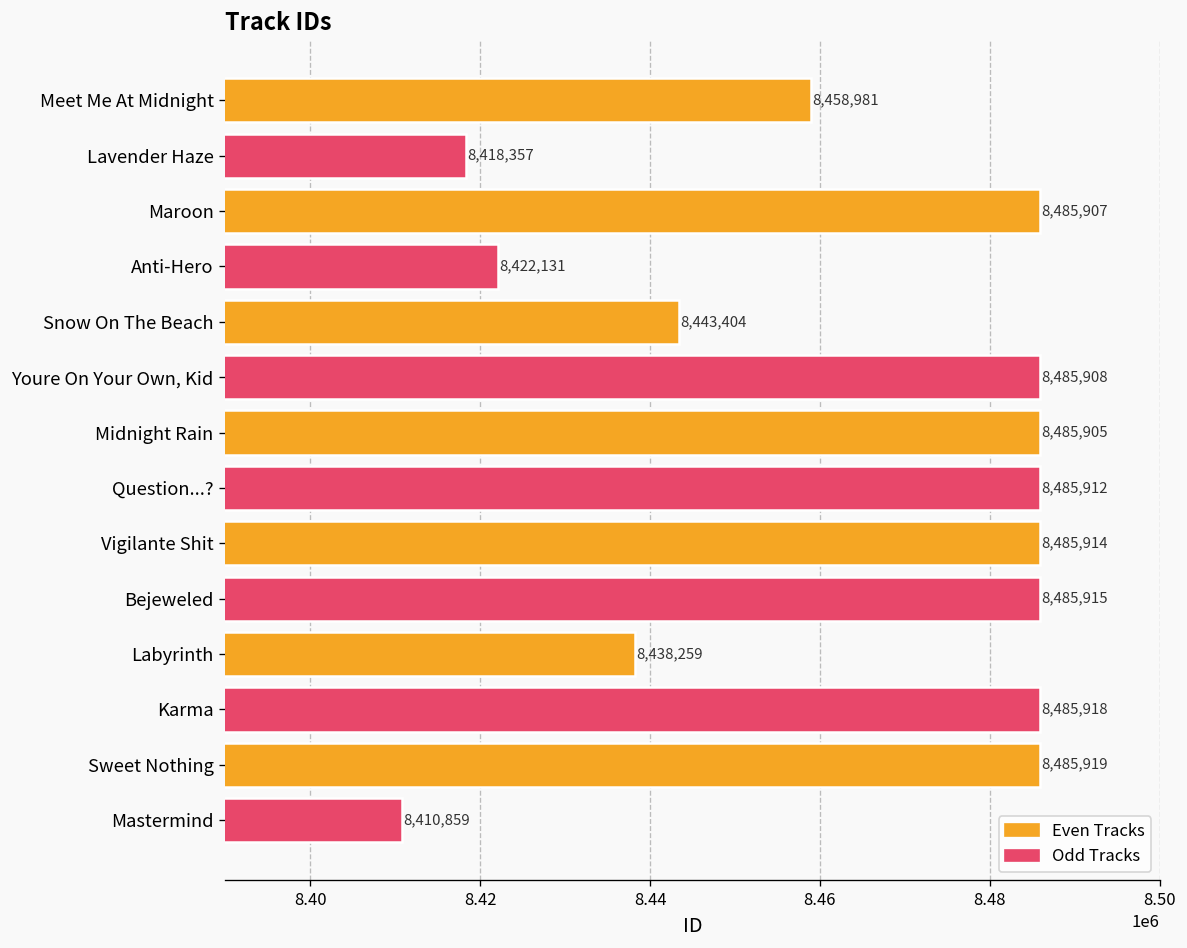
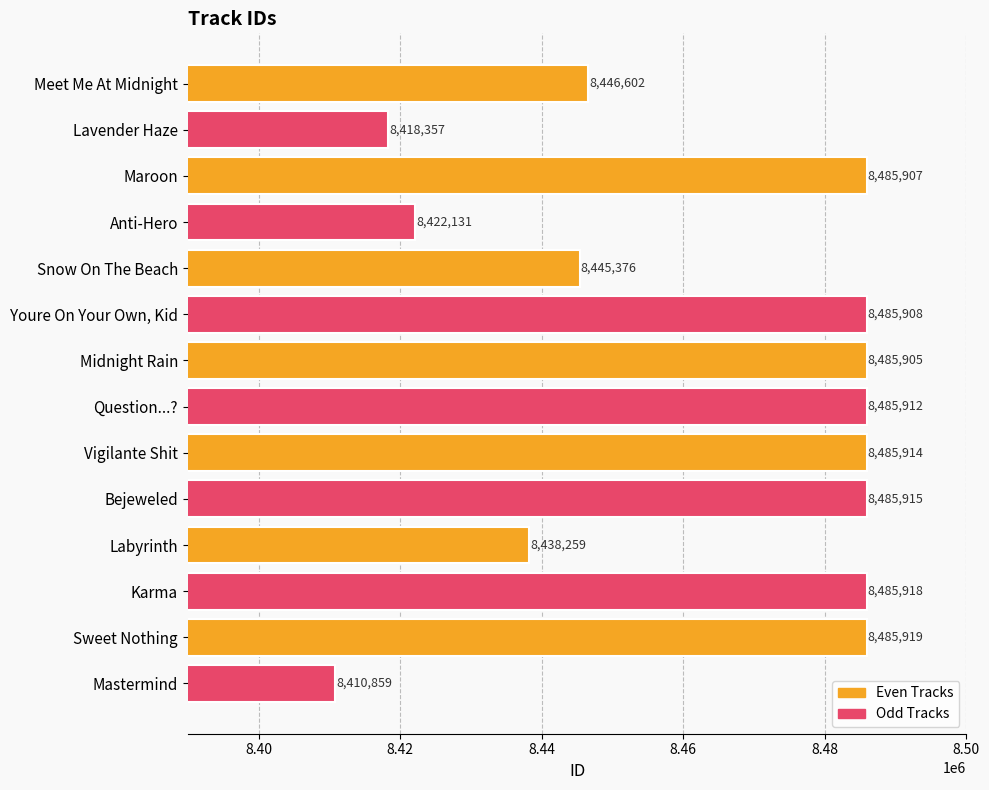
Meet Me At Midnight: 8,458,981 -> 8,446,602
Snow On The Beach: 8,443,404 -> 8,445,376
